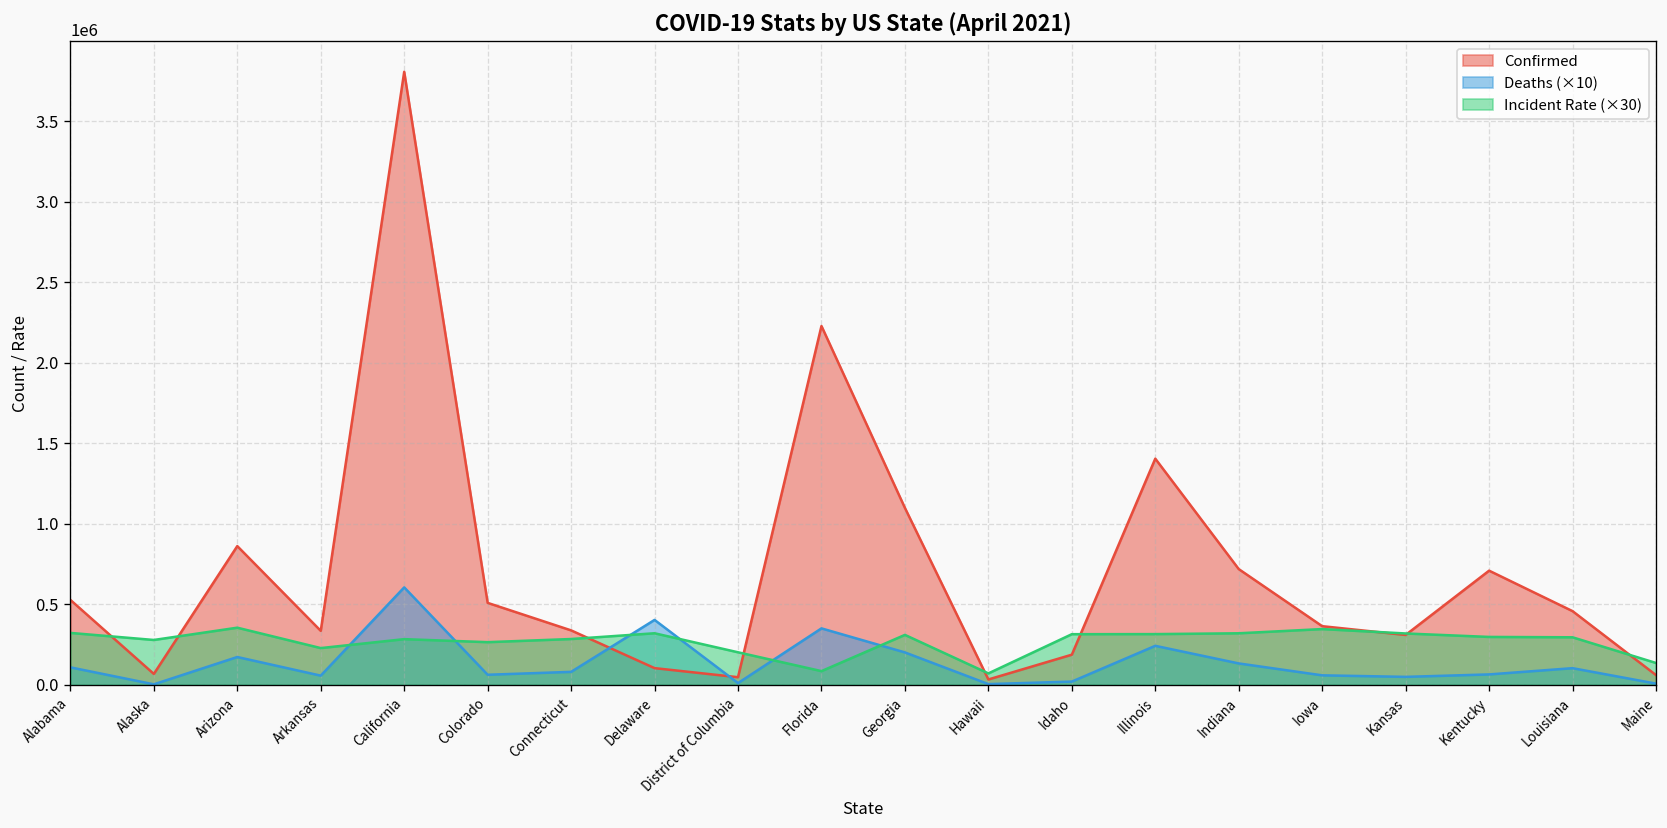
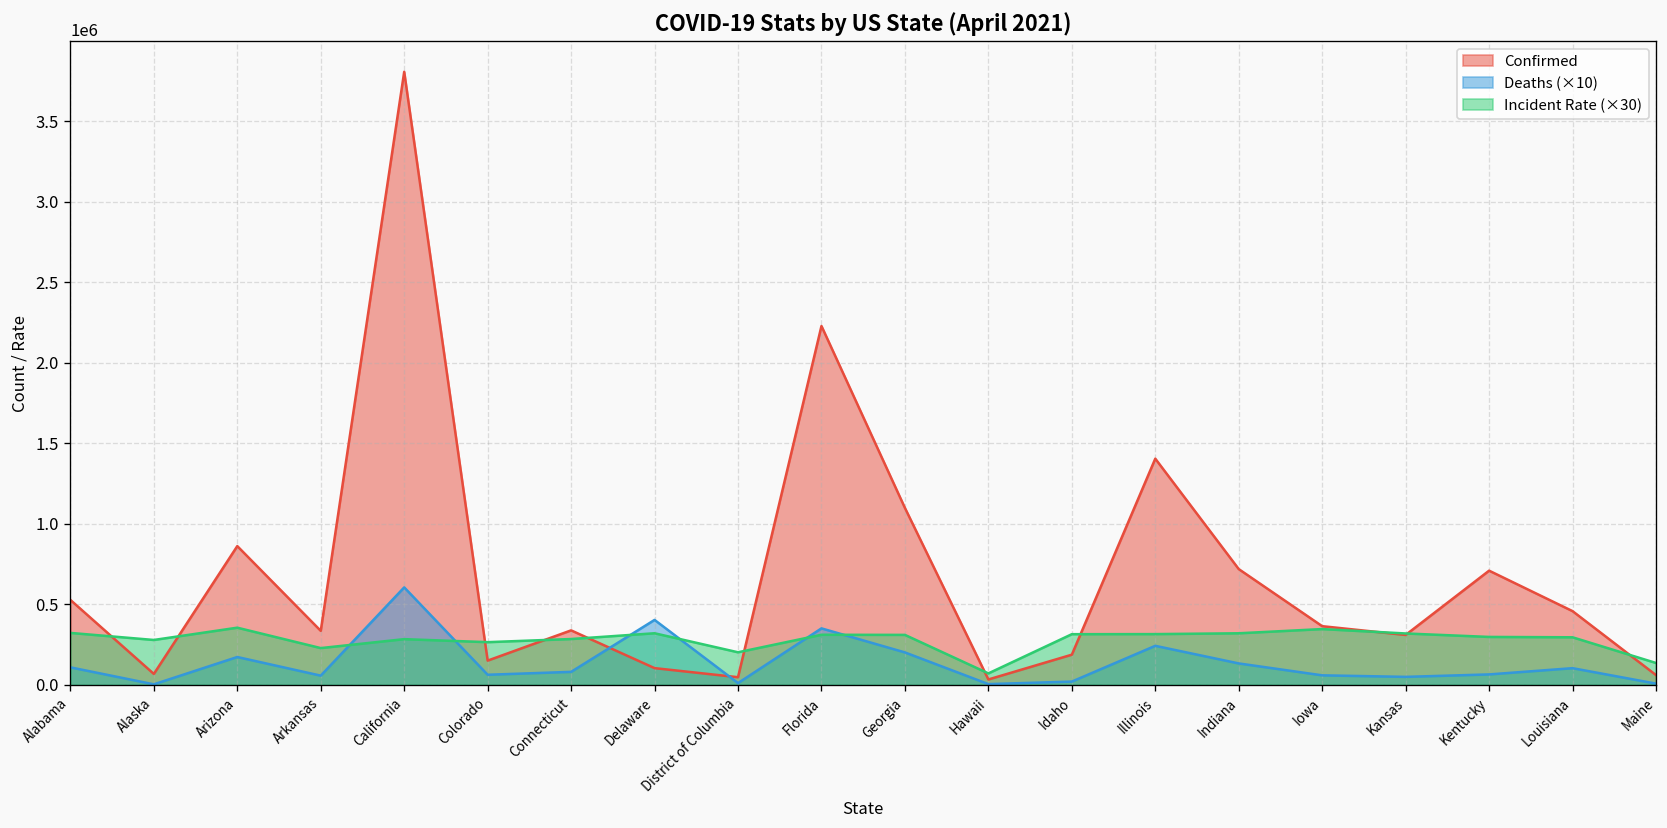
Confirmed, Colorado: 510000 -> 150000
Incident Rate (×30), Florida: 90000 -> 310000
